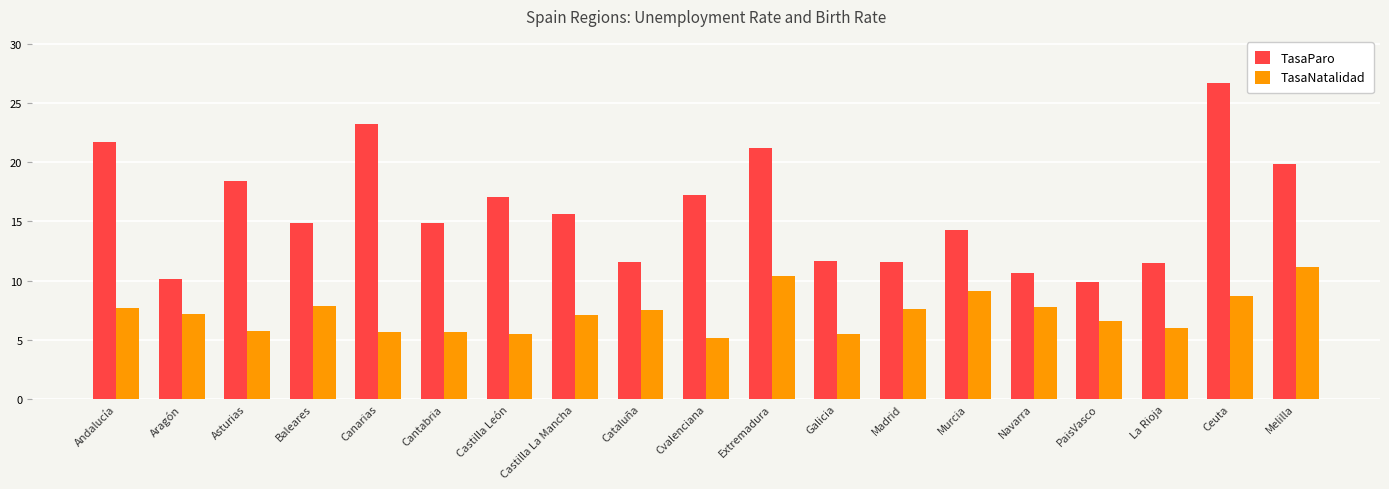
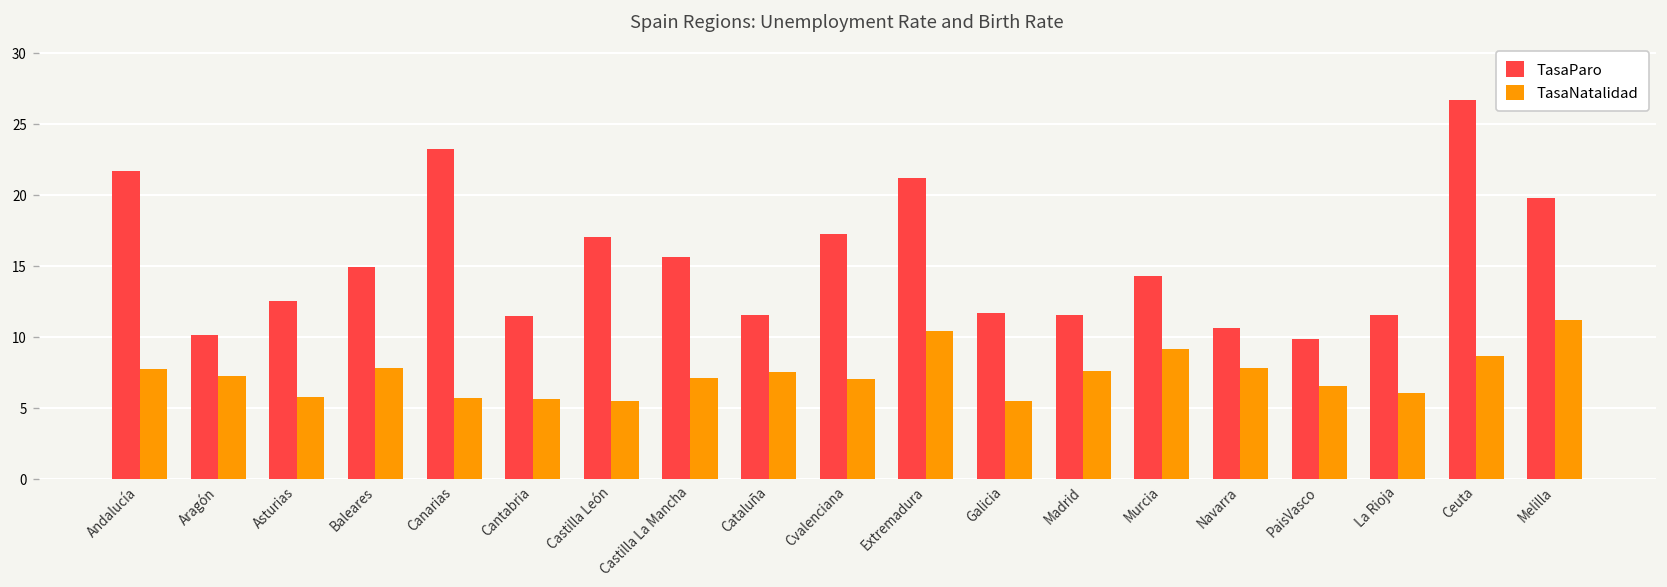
TasaParo, Asturias: 18.4 -> 12.5
TasaParo, Cantabria: 14.8 -> 11.5
TasaNatalidad, Cvalenciana: 5.2 -> 7.1
